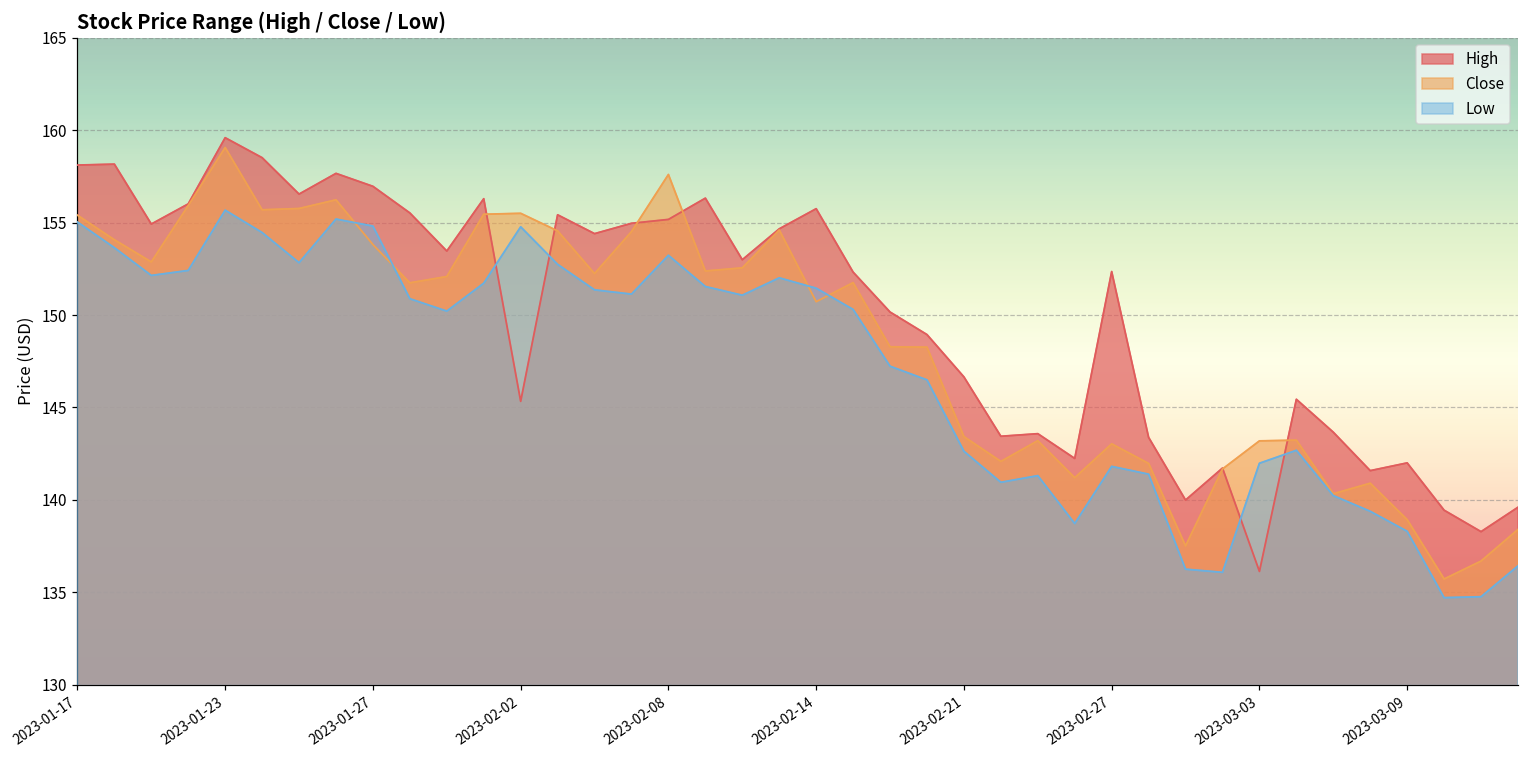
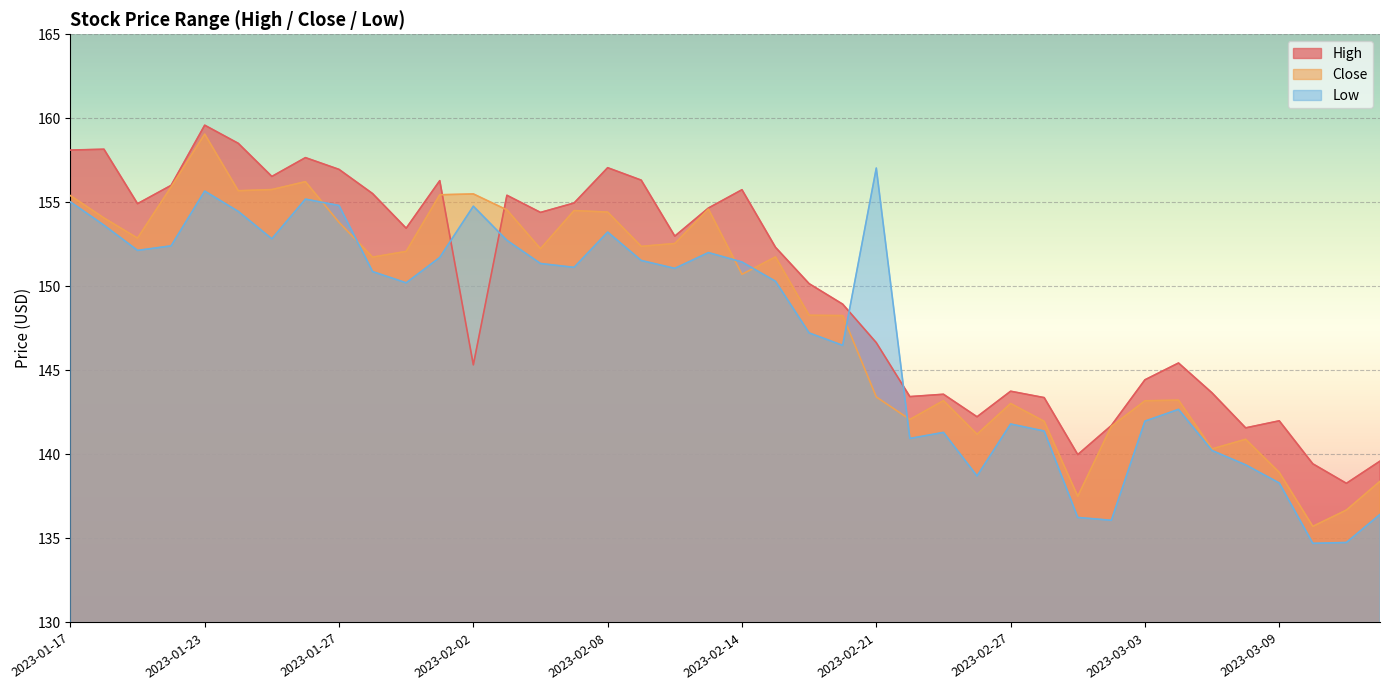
High, 2023-02-08: 155.2 -> 157.1
Close, 2023-02-08: 157.6 -> 154.4
Low, 2023-02-21: 142.6 -> 157.0
High, 2023-02-27: 152.4 -> 143.8
High, 2023-03-03: 136.1 -> 144.4
